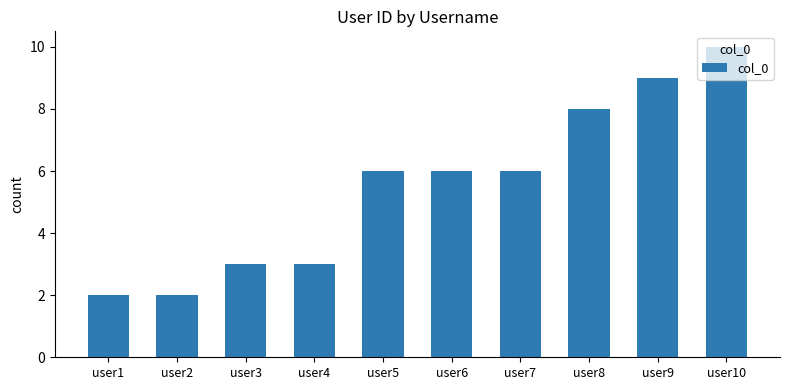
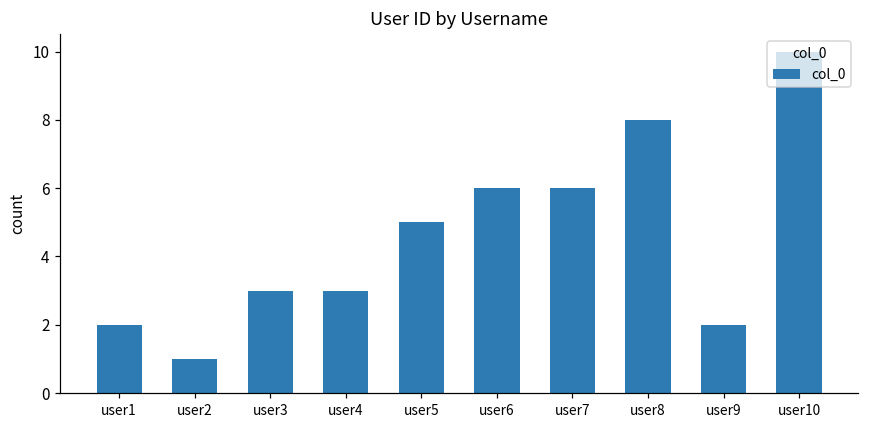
user2: 2 -> 1
user5: 6 -> 5
user9: 9 -> 2
